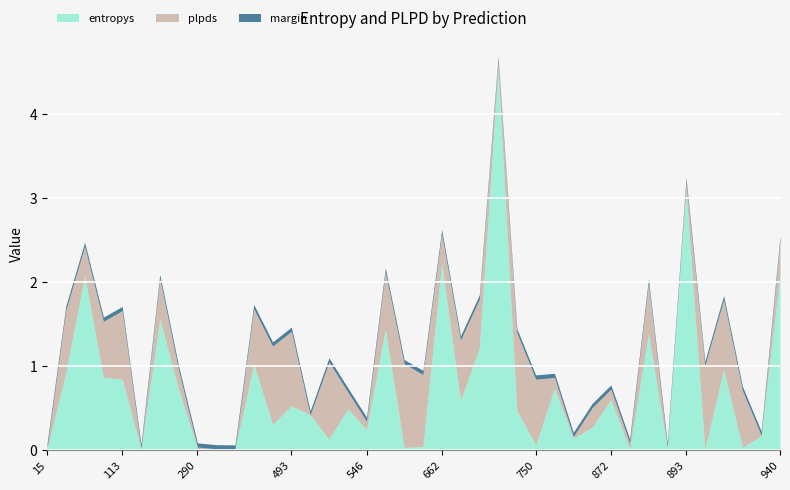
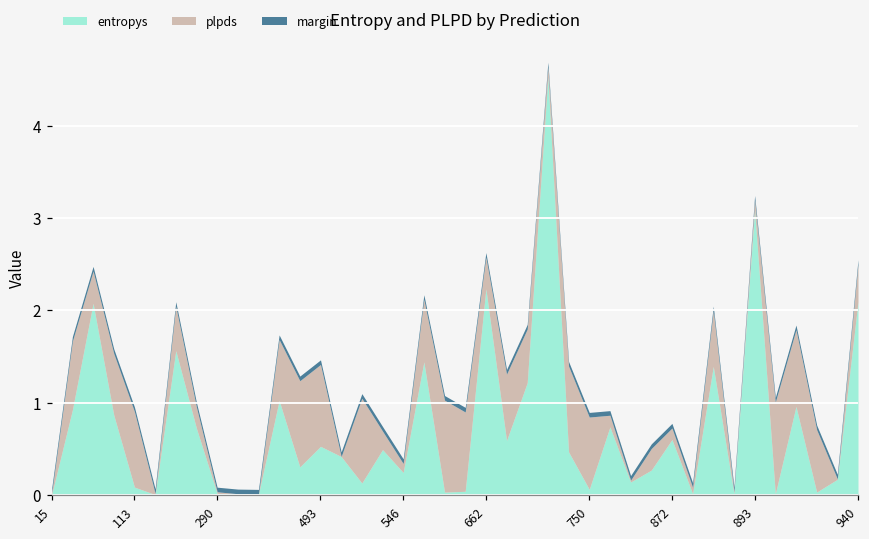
entropys, 113: 0.8 -> 0.1
